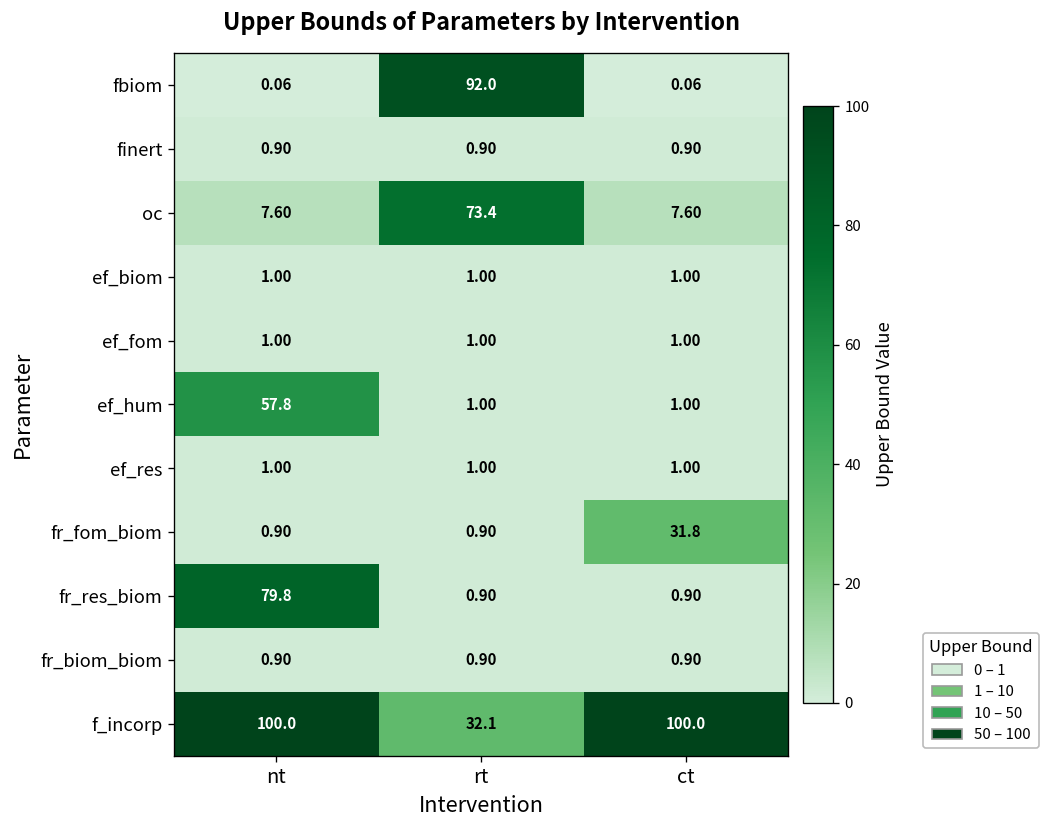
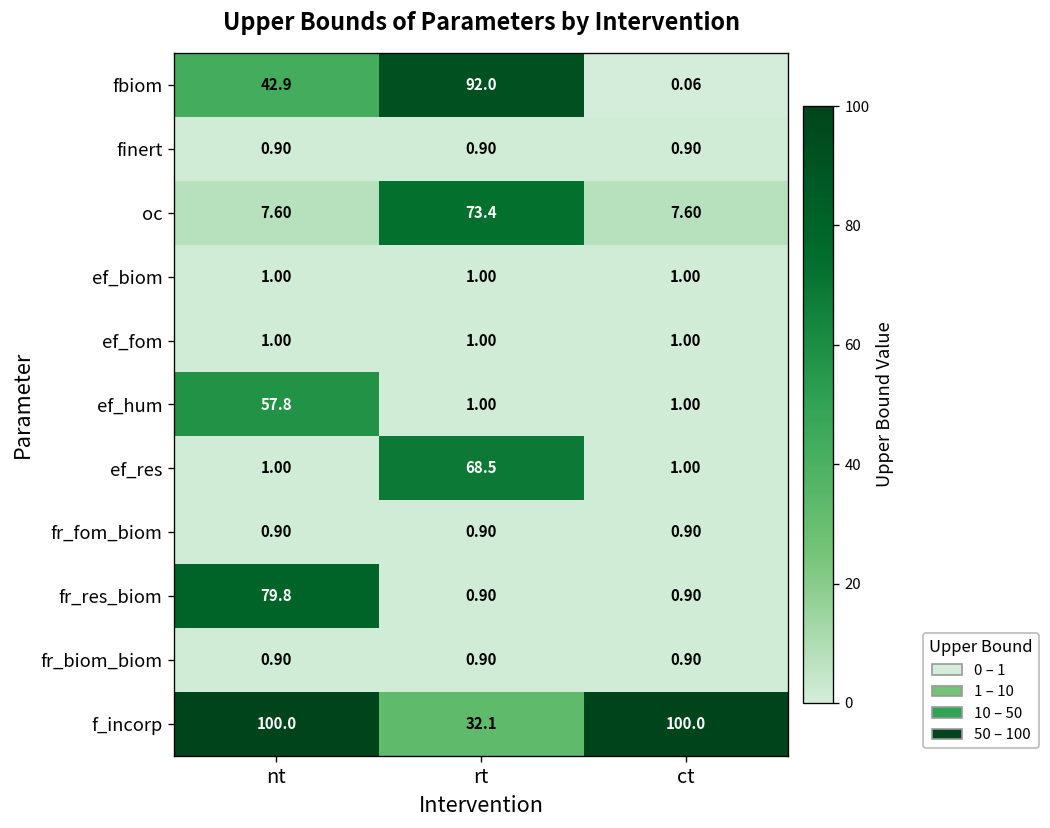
fbiom, nt: 0.06 -> 42.9
ef_res, rt: 1.00 -> 68.5
fr_fom_biom, ct: 31.8 -> 0.90
